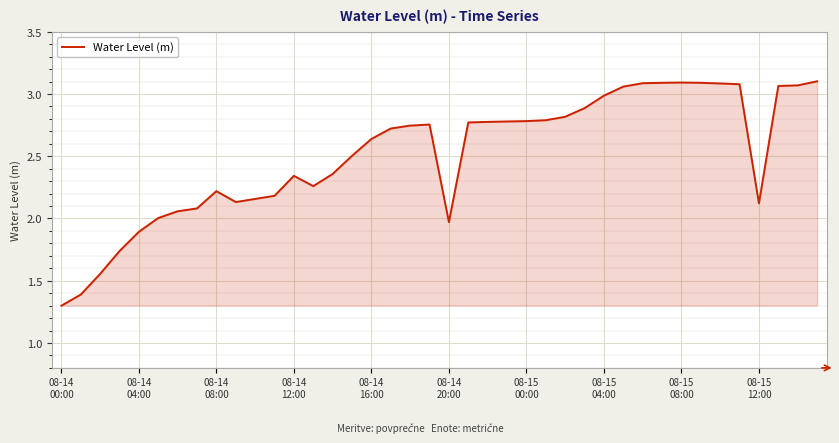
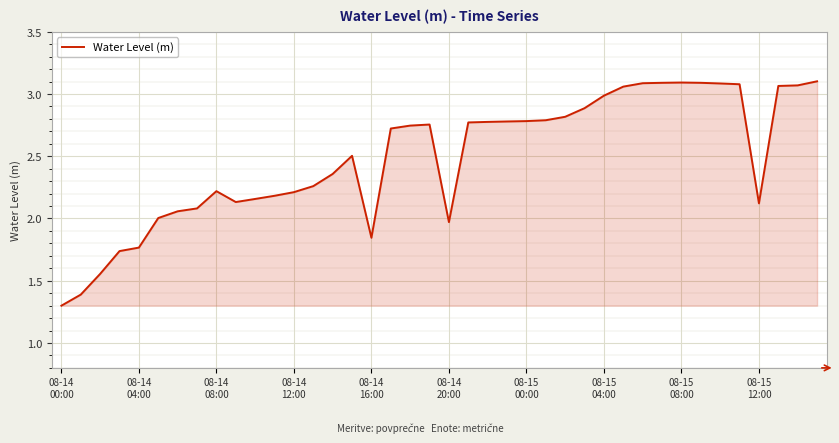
08-14 04:00: 1.89 -> 1.77
08-14 12:00: 2.34 -> 2.21
08-14 16:00: 2.64 -> 1.85
